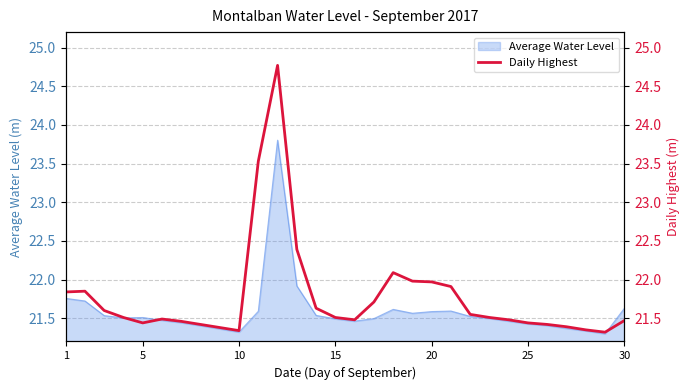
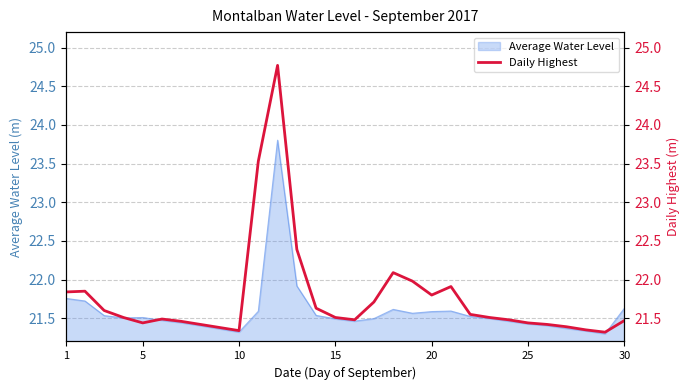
Daily Highest, 20: 22.0 -> 21.8
